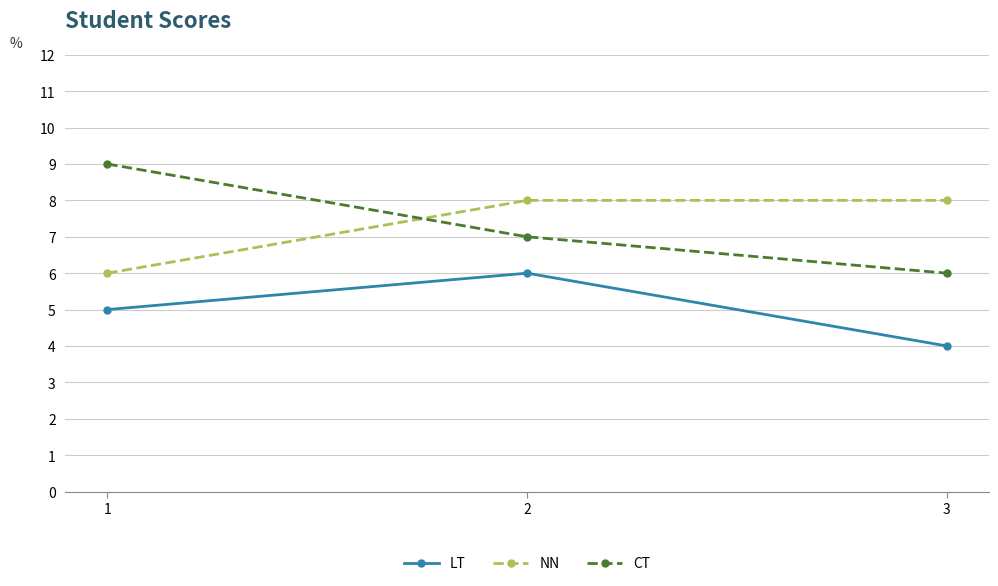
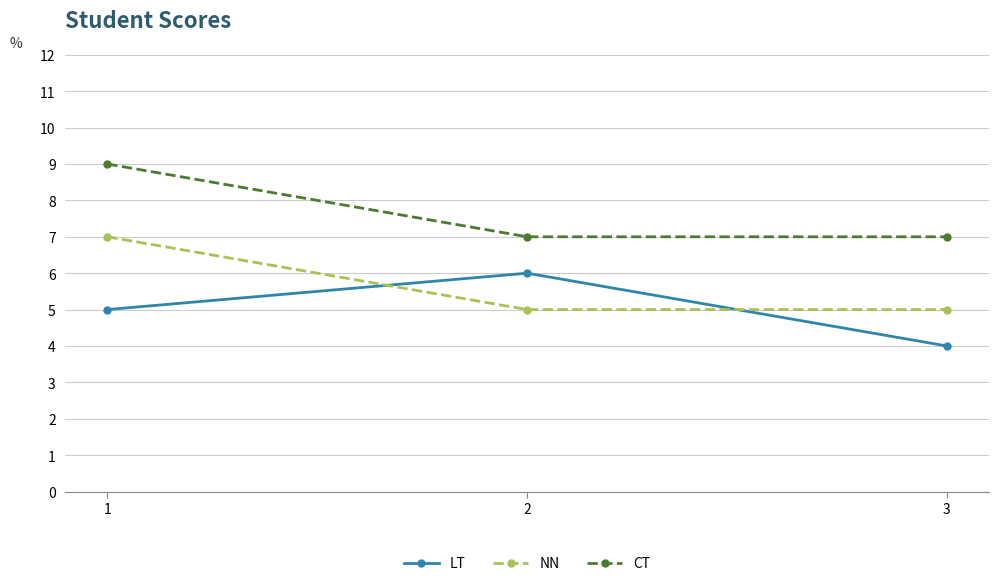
NN, 1: 6 -> 7
NN, 2: 8 -> 5
NN, 3: 8 -> 5
CT, 3: 6 -> 7
